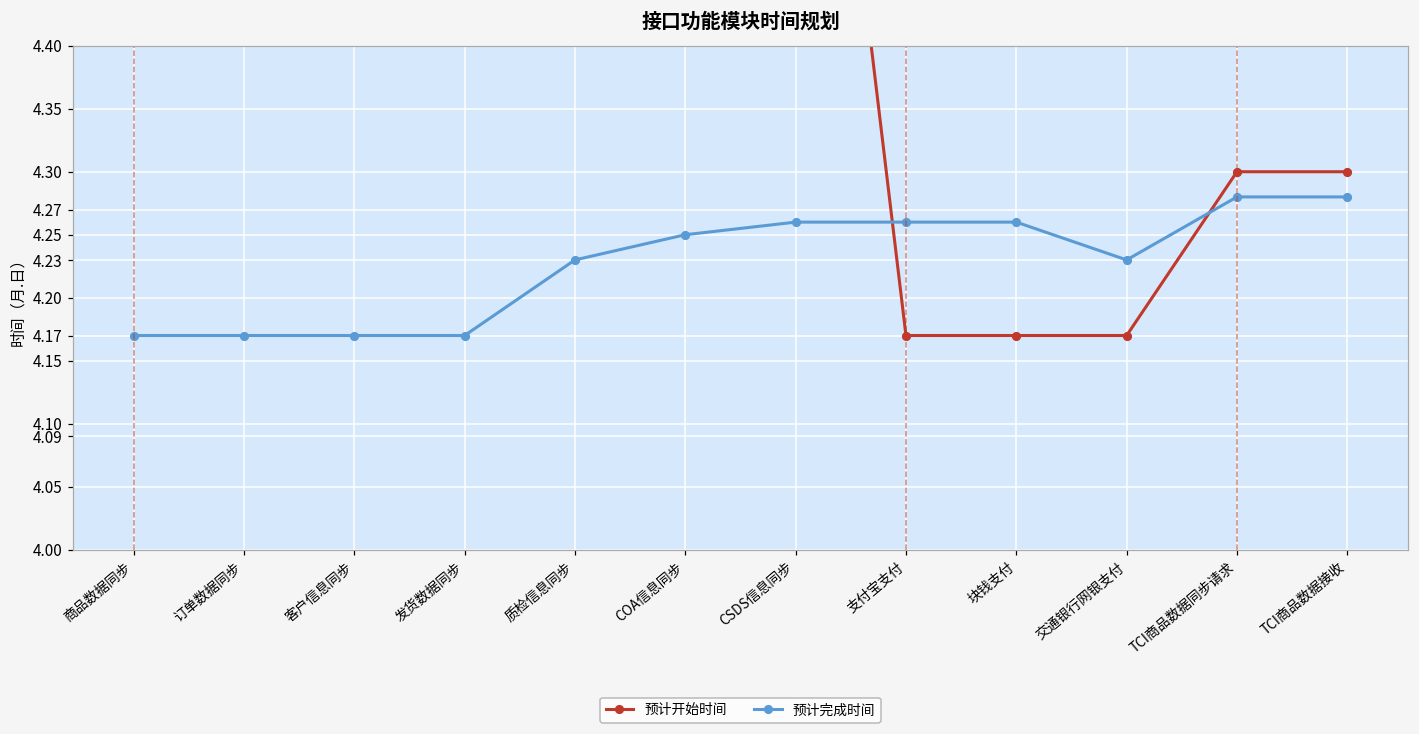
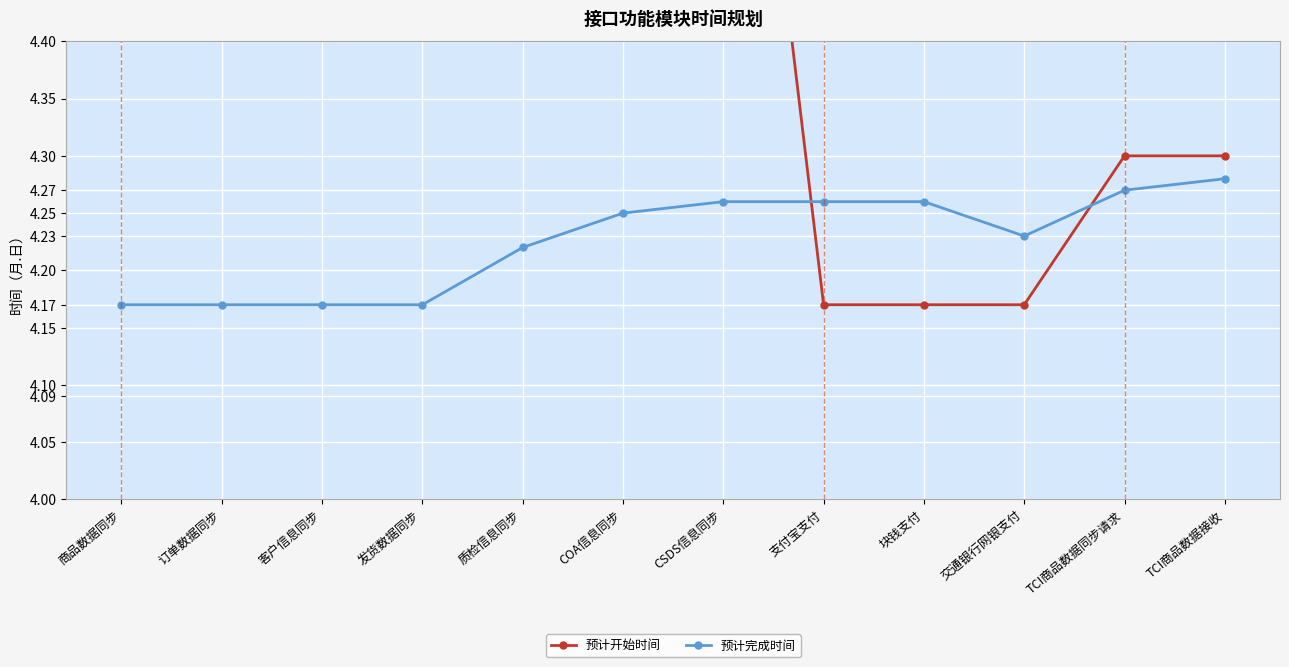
预计完成时间, 质检信息同步: 4.23 -> 4.22
预计完成时间, TCI商品数据同步请求: 4.28 -> 4.27
